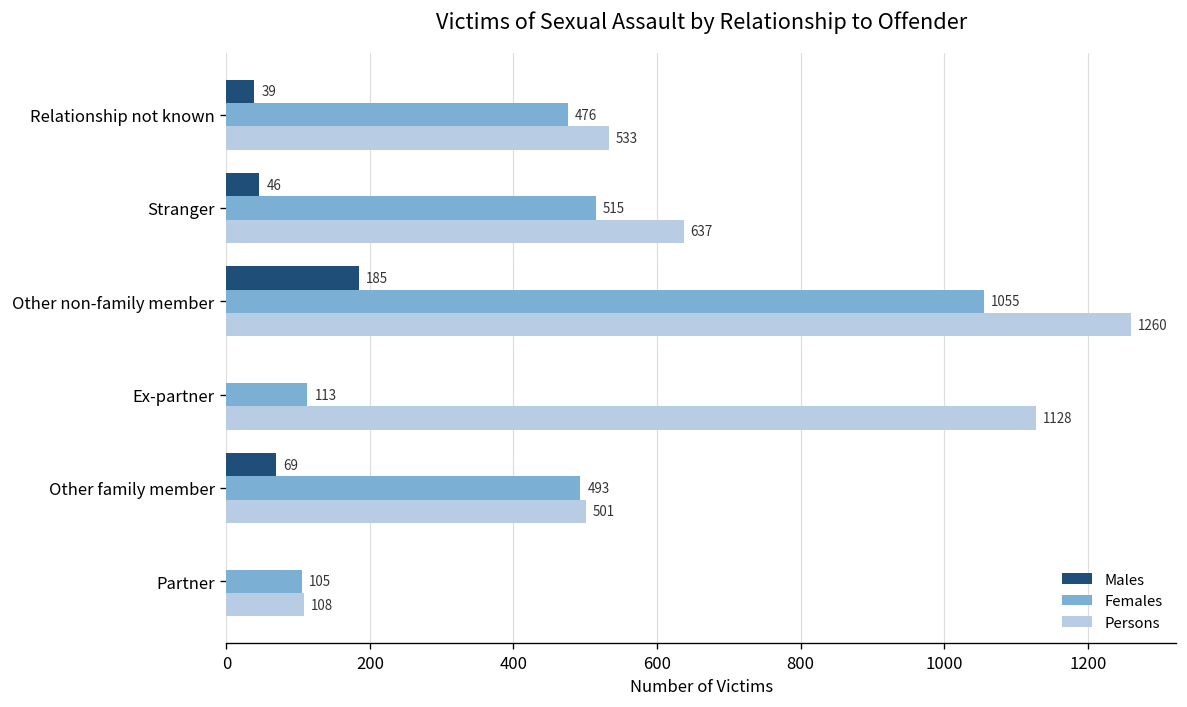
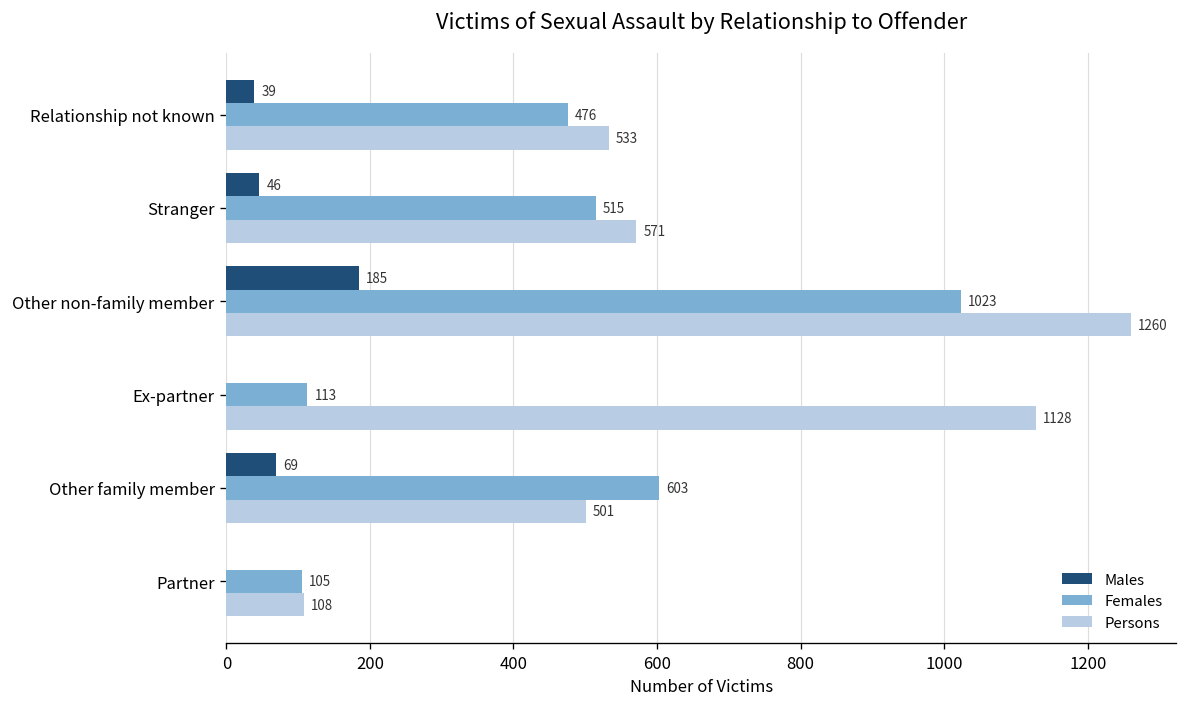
Persons, Stranger: 637 -> 571
Females, Other non-family member: 1055 -> 1023
Females, Other family member: 493 -> 603
